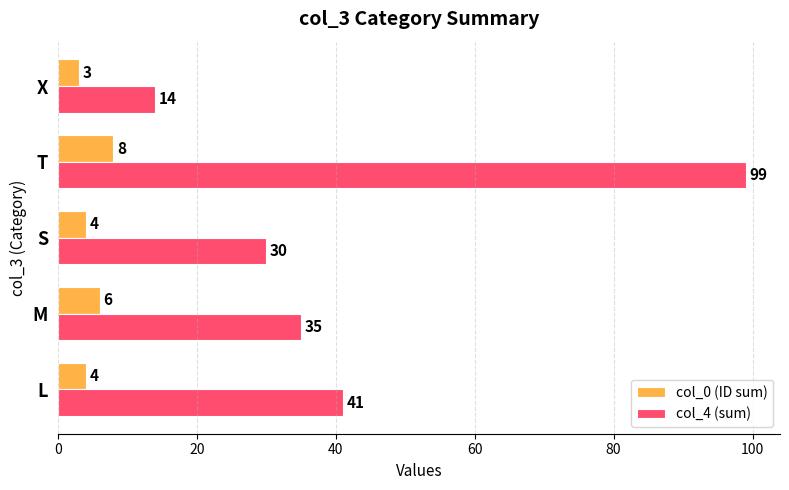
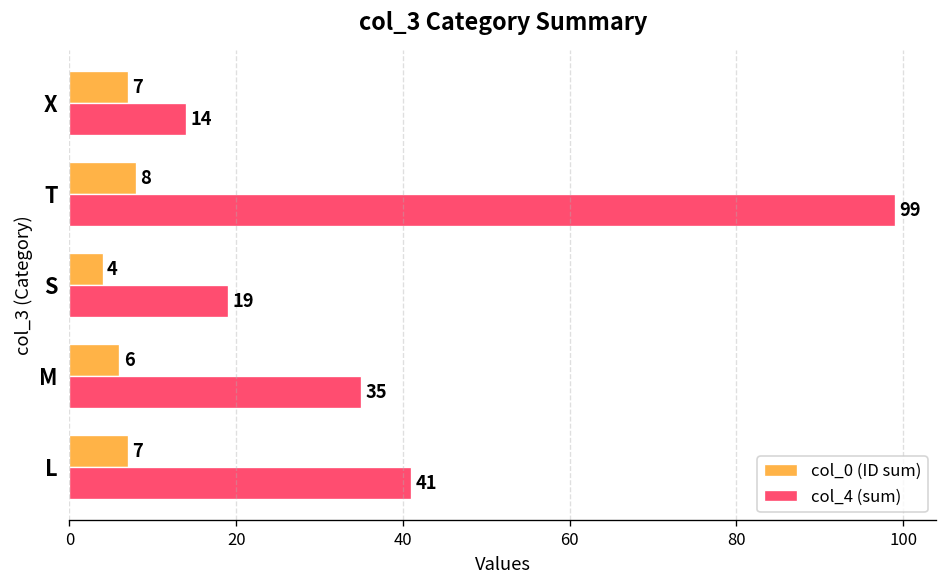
col_0 (ID sum), X: 3 -> 7
col_4 (sum), S: 30 -> 19
col_0 (ID sum), L: 4 -> 7
